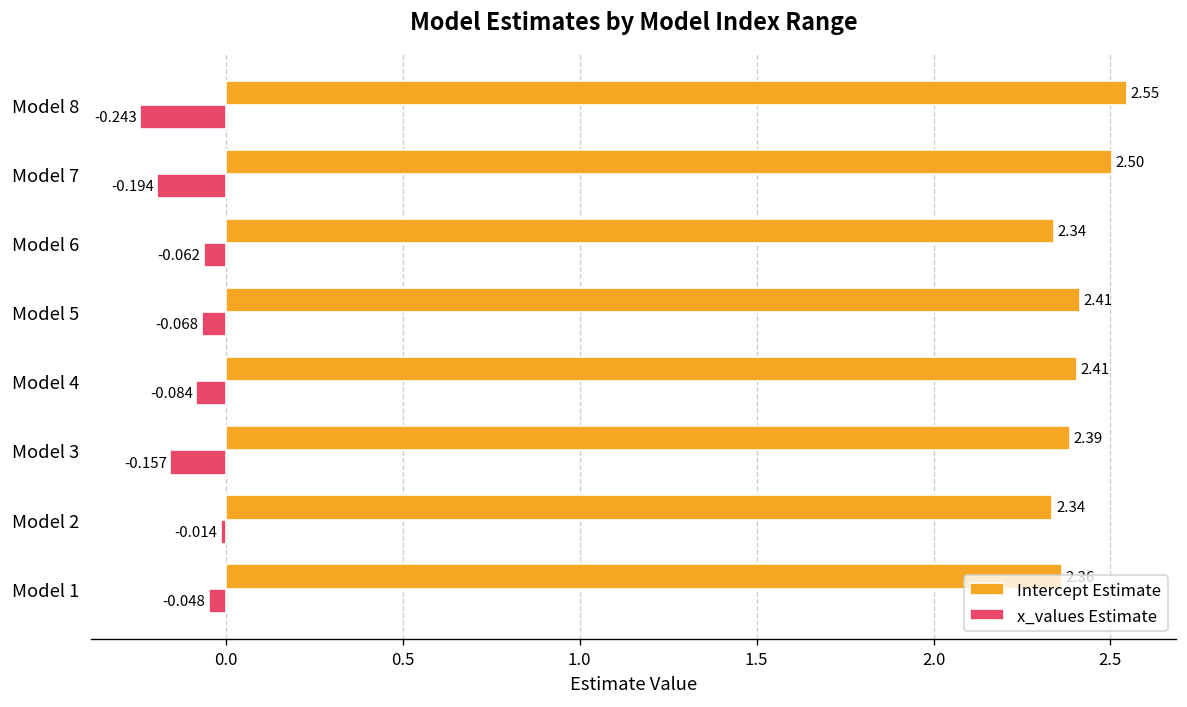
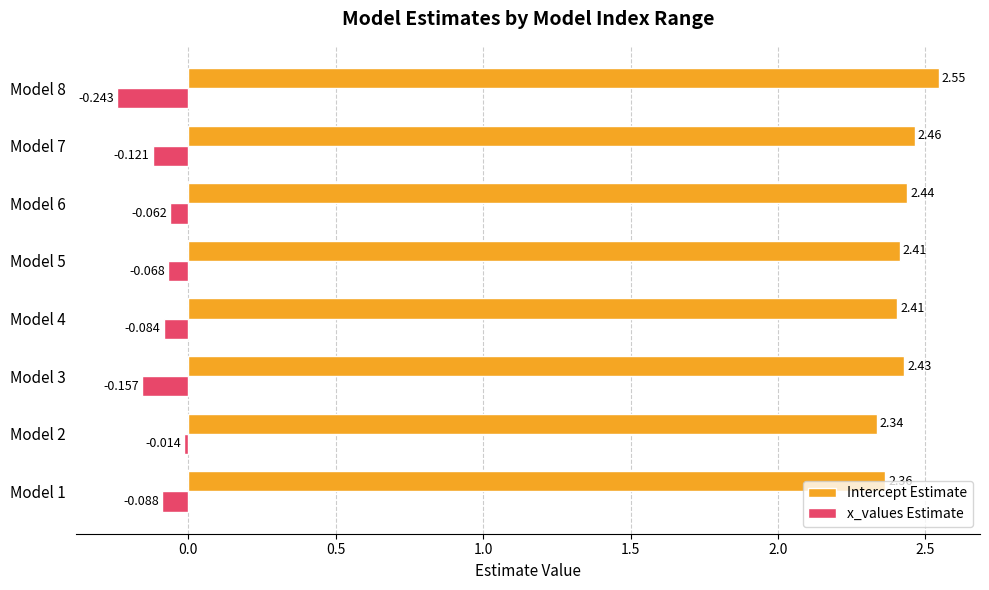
Intercept Estimate, Model 7: 2.50 -> 2.46
x_values Estimate, Model 7: -0.194 -> -0.121
Intercept Estimate, Model 6: 2.34 -> 2.44
Intercept Estimate, Model 3: 2.39 -> 2.43
x_values Estimate, Model 1: -0.048 -> -0.088
